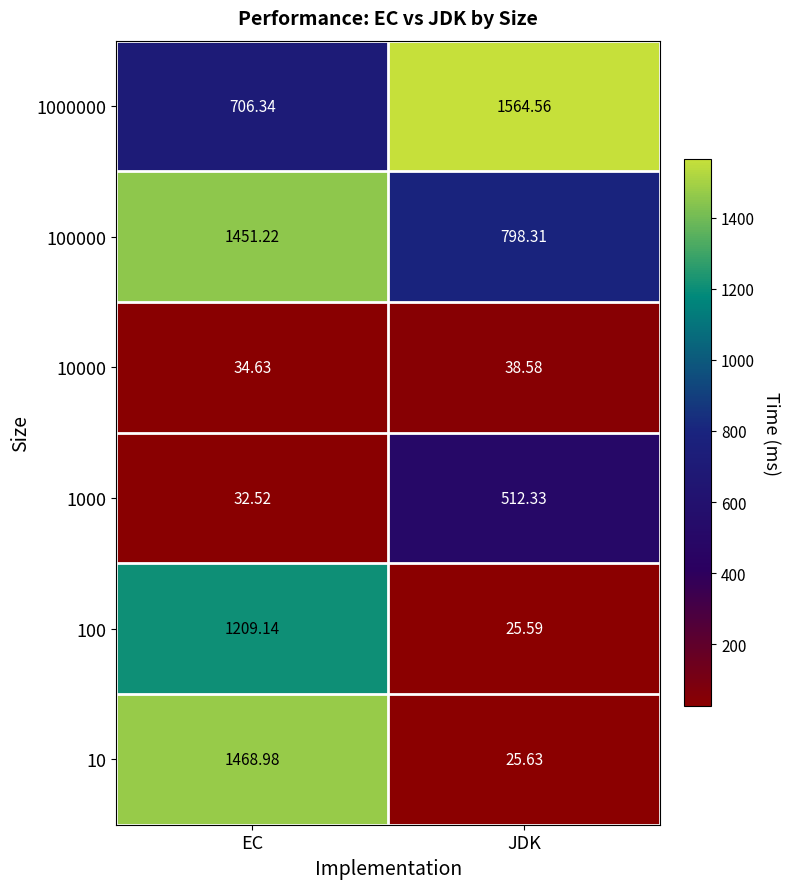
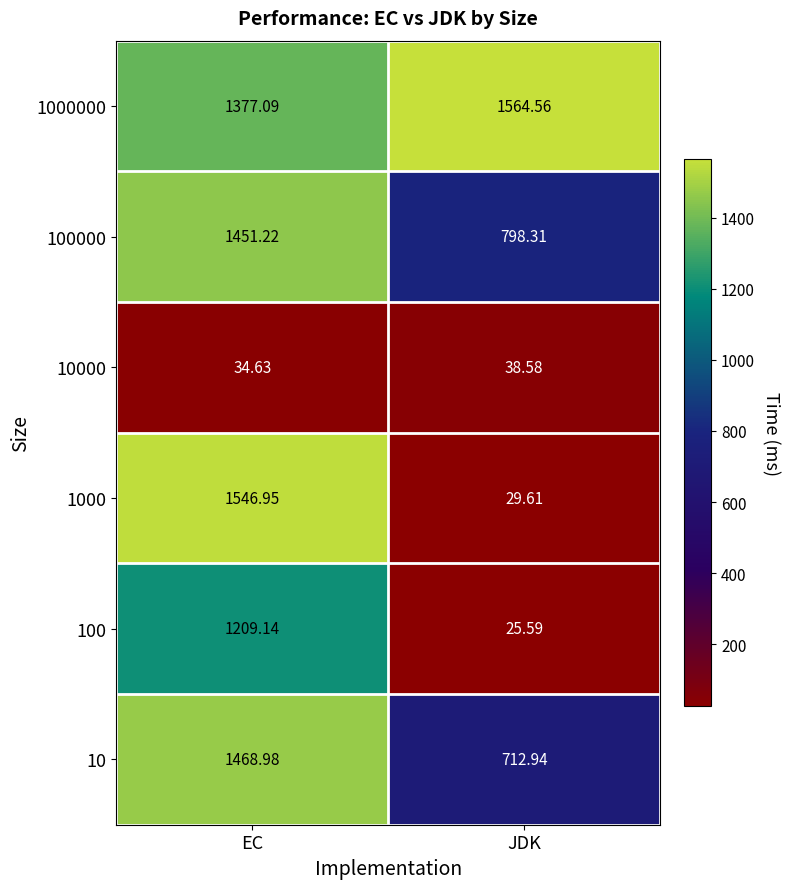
1000000, EC: 706.34 -> 1377.09
1000, EC: 32.52 -> 1546.95
1000, JDK: 512.33 -> 29.61
10, JDK: 25.63 -> 712.94
